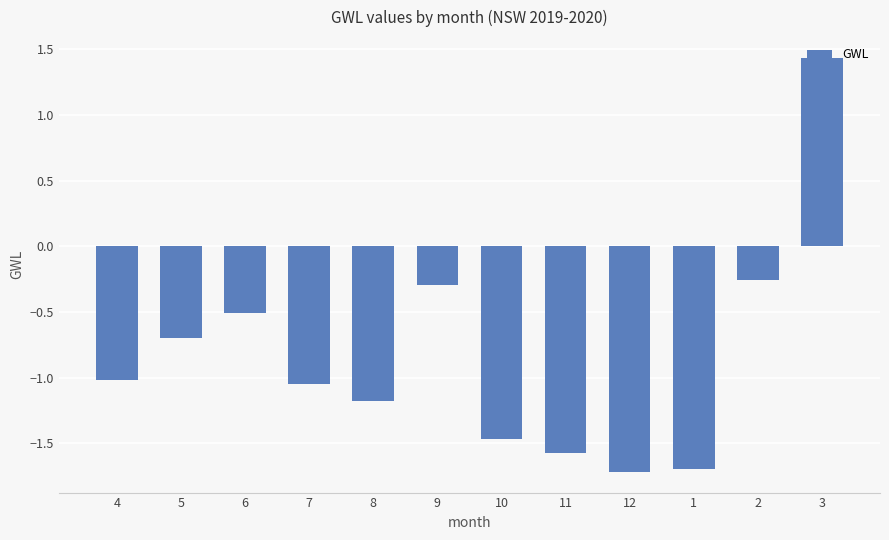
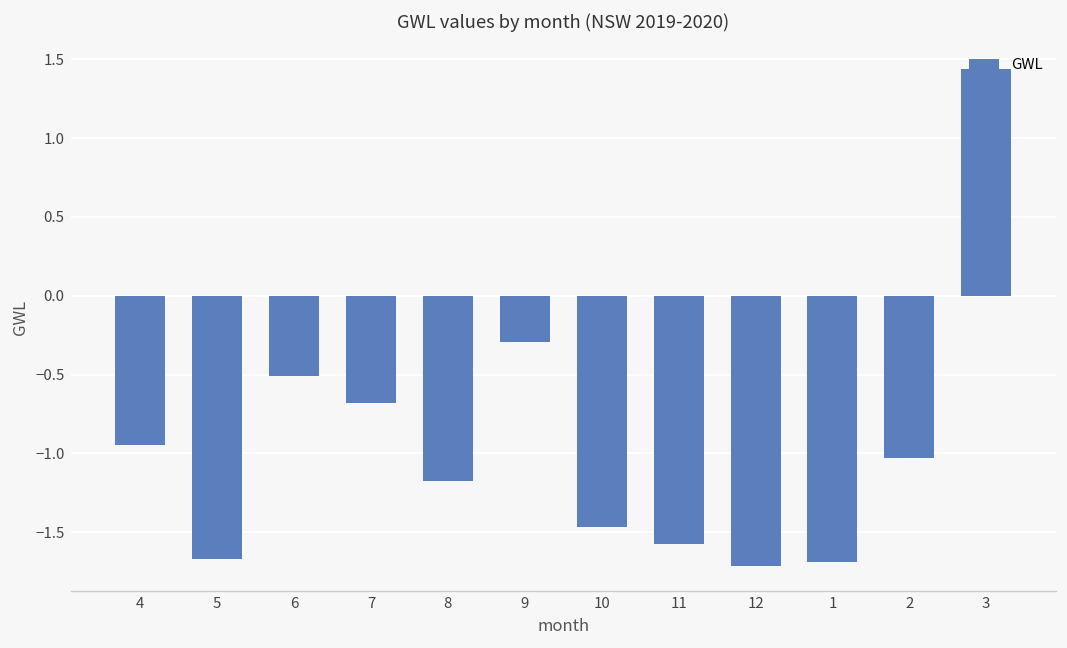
4: -1.01 -> -0.95
5: -0.69 -> -1.67
7: -1.04 -> -0.68
2: -0.26 -> -1.03
